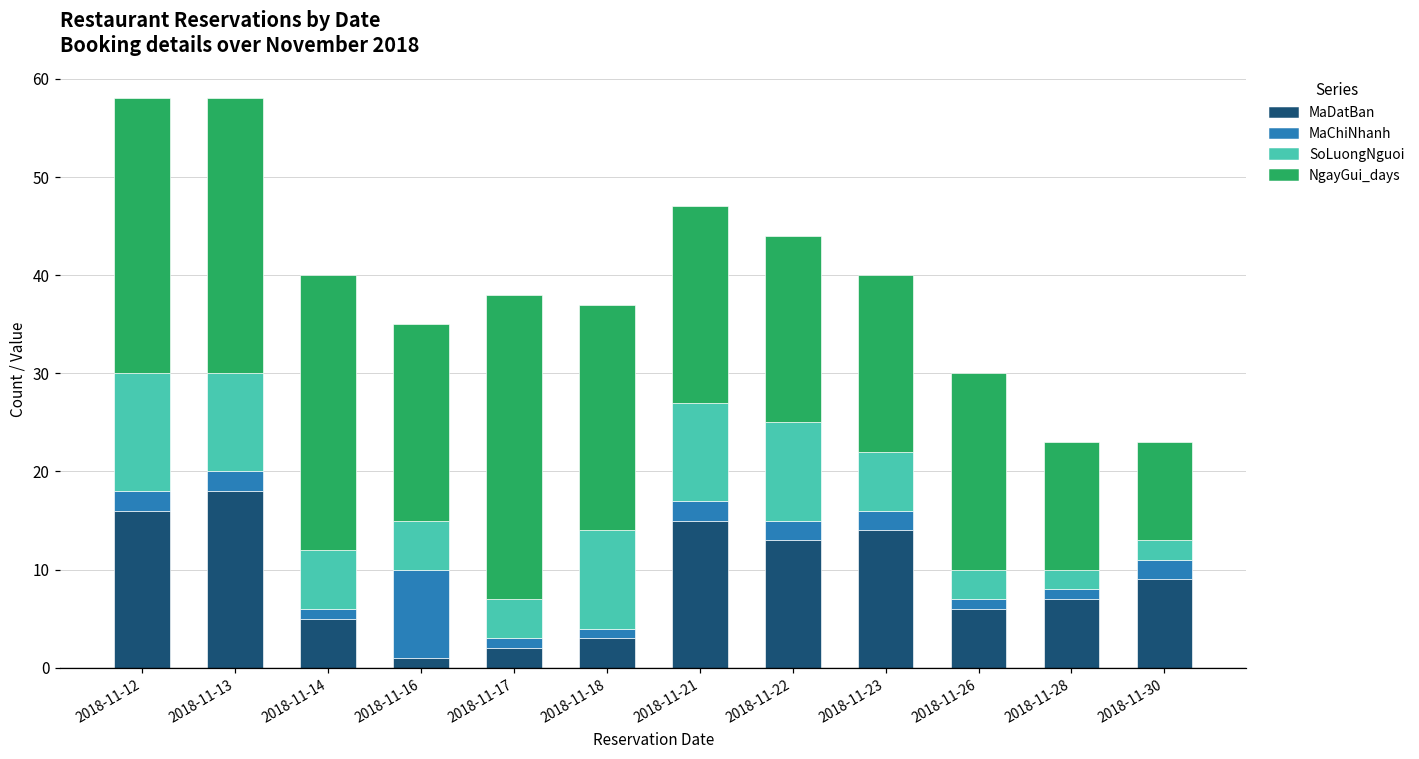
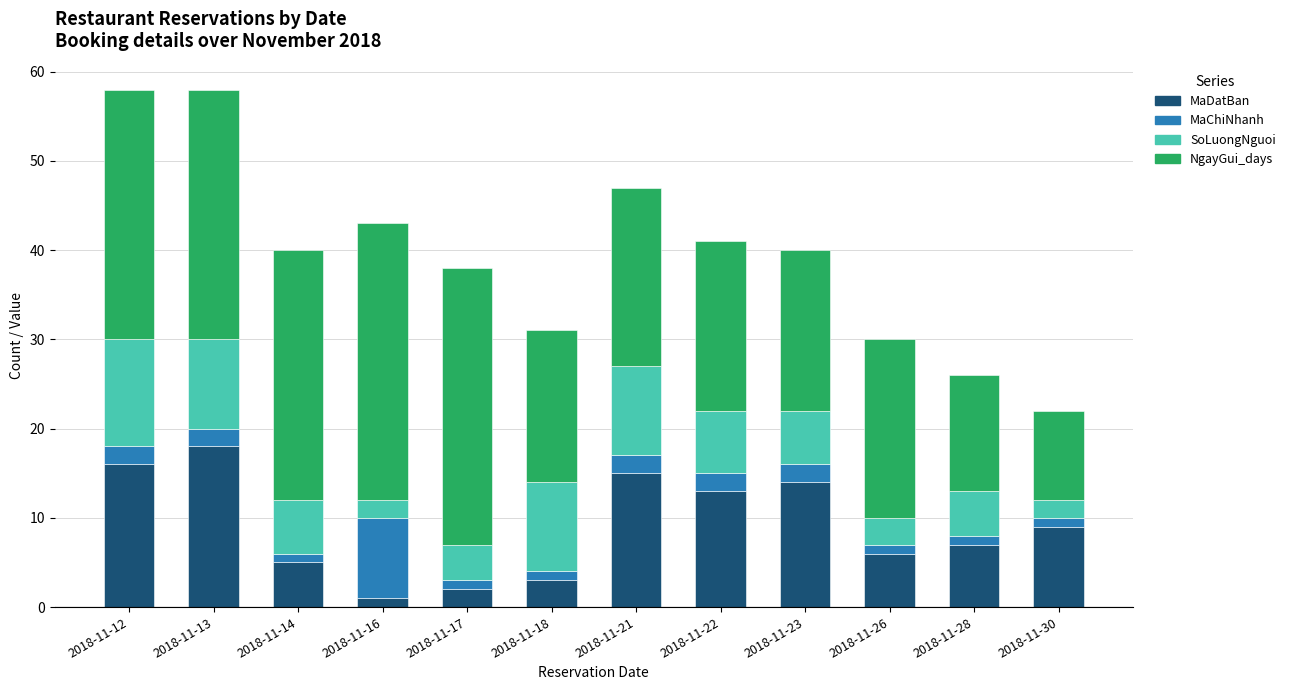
SoLuongNguoi, 2018-11-16: 5 -> 2
NgayGui_days, 2018-11-16: 20 -> 31
NgayGui_days, 2018-11-18: 23 -> 17
SoLuongNguoi, 2018-11-22: 10 -> 7
SoLuongNguoi, 2018-11-28: 2 -> 5
MaChiNhanh, 2018-11-30: 2 -> 1
